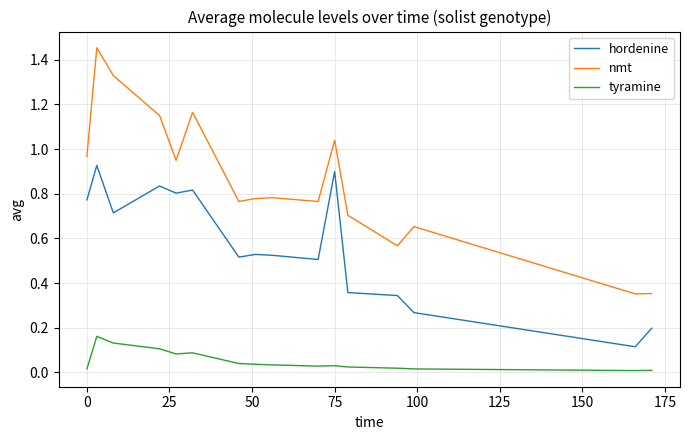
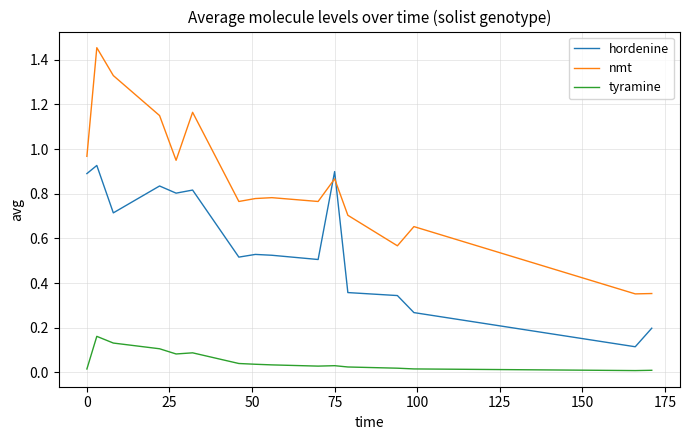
hordenine, 0: 0.77 -> 0.89
nmt, 75: 1.04 -> 0.87
